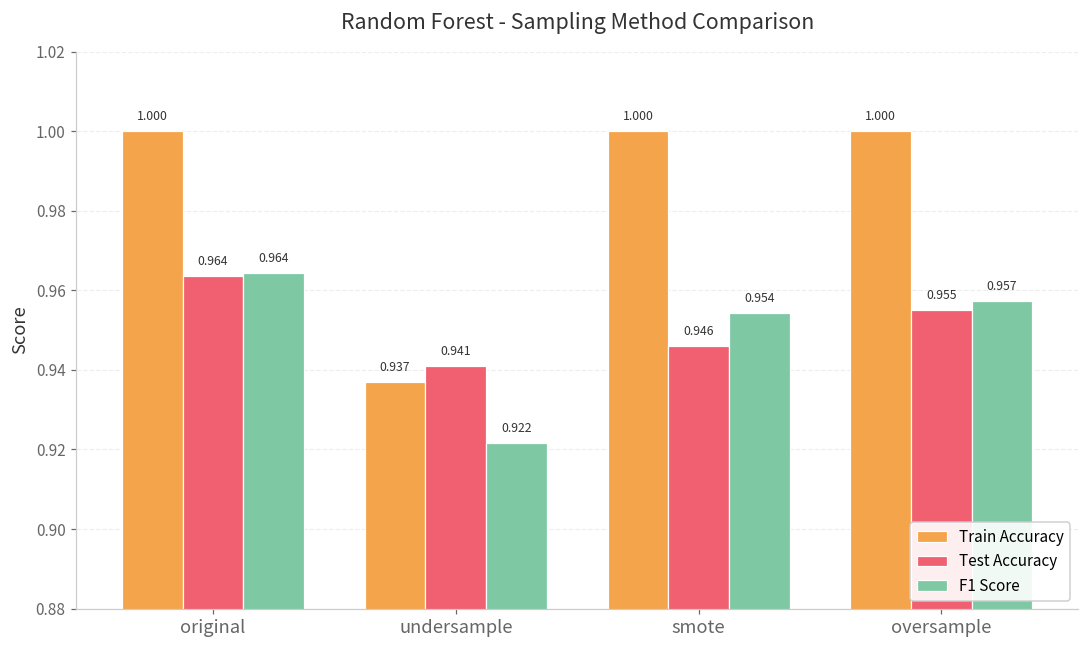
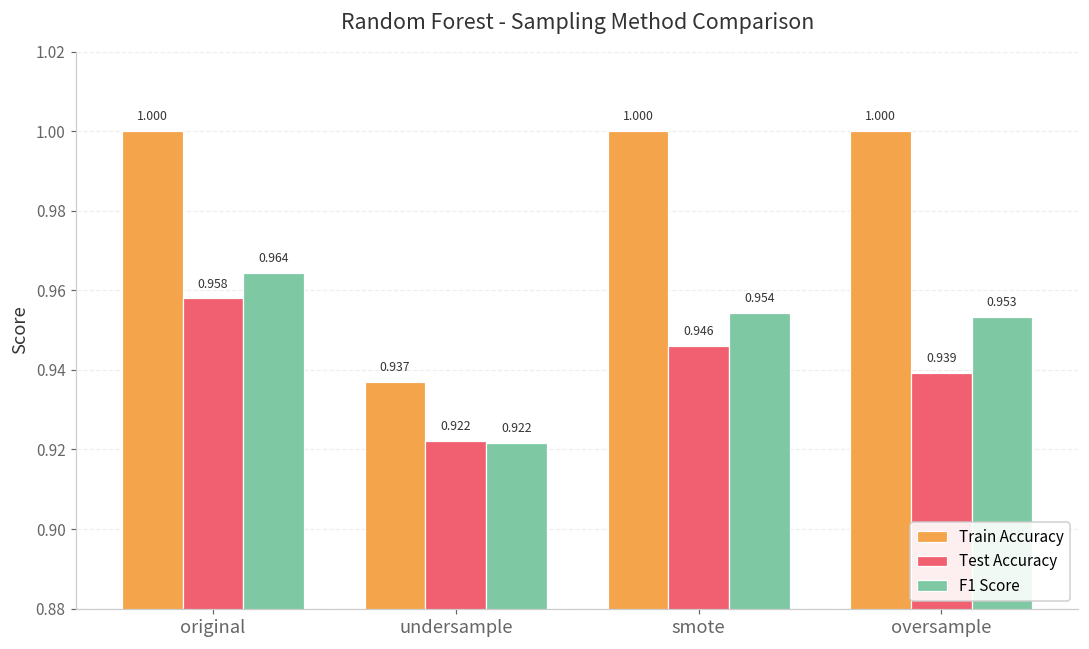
Test Accuracy, original: 0.964 -> 0.958
Test Accuracy, undersample: 0.941 -> 0.922
Test Accuracy, oversample: 0.955 -> 0.939
F1 Score, oversample: 0.957 -> 0.953
